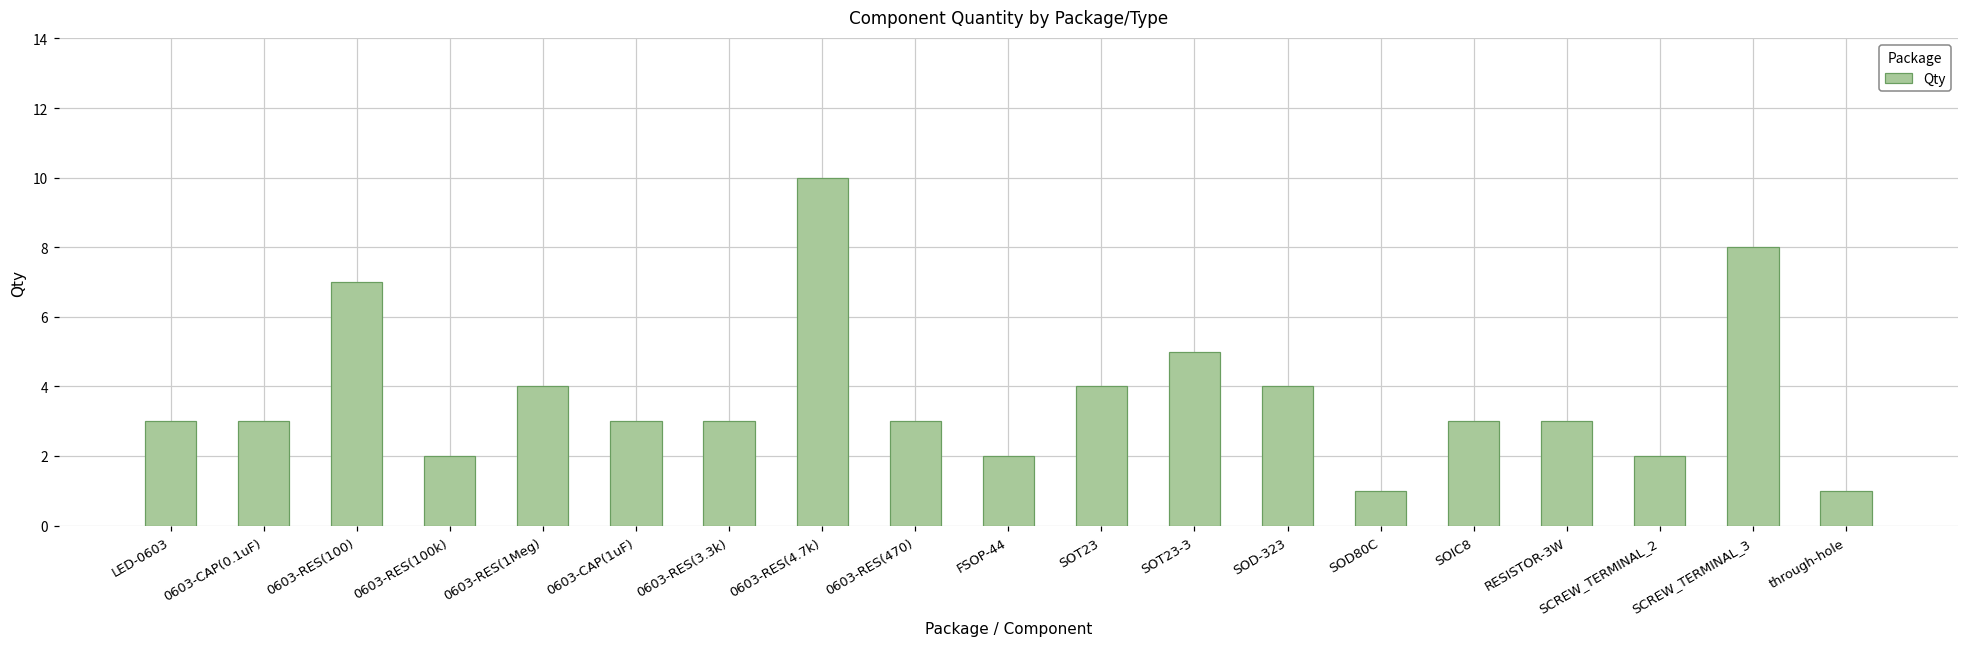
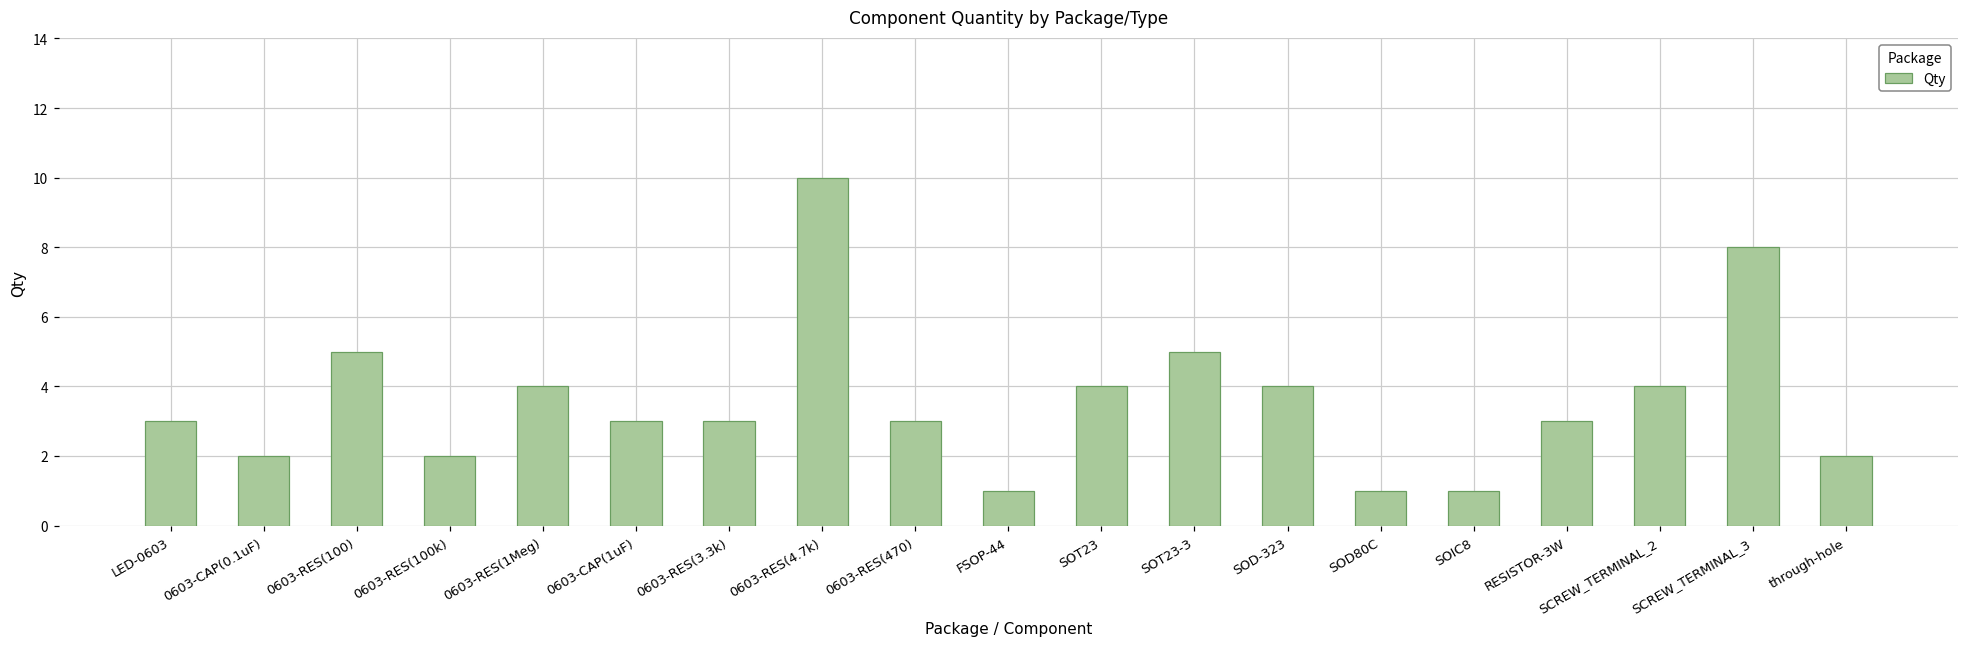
0603-CAP(0.1uF): 3 -> 2
0603-RES(100): 7 -> 5
FSOP-44: 2 -> 1
SOIC8: 3 -> 1
SCREW_TERMINAL_2: 2 -> 4
through-hole: 1 -> 2
